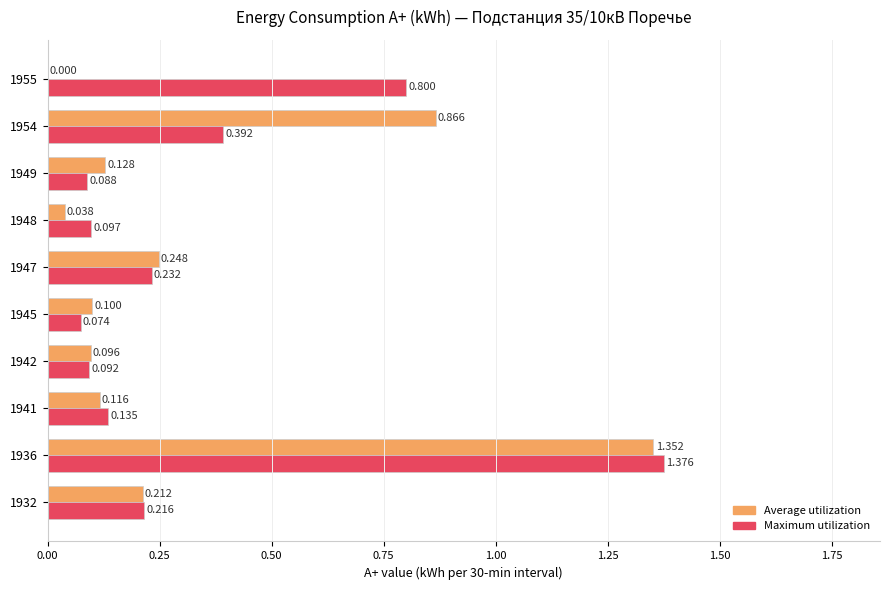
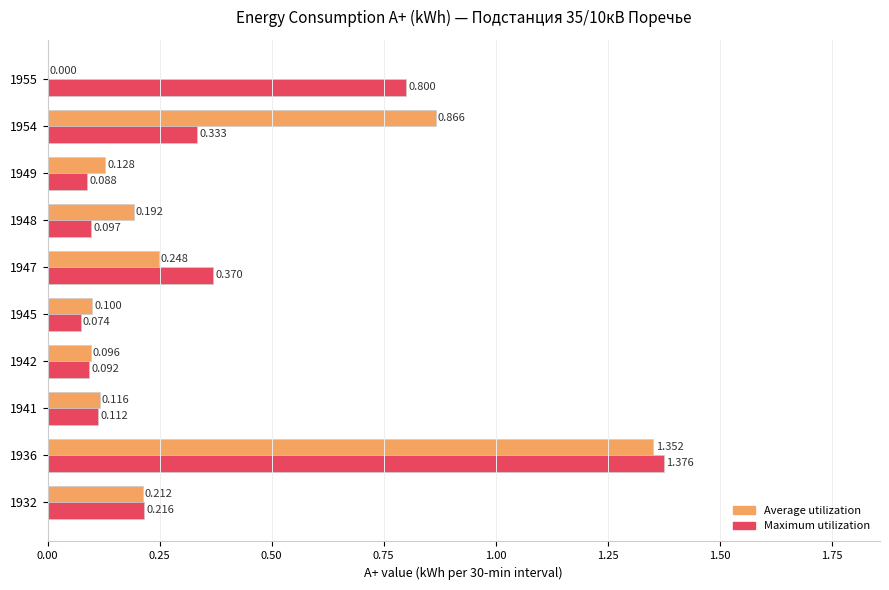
Maximum utilization, 1954: 0.392 -> 0.333
Average utilization, 1948: 0.038 -> 0.192
Maximum utilization, 1947: 0.232 -> 0.370
Maximum utilization, 1941: 0.135 -> 0.112
